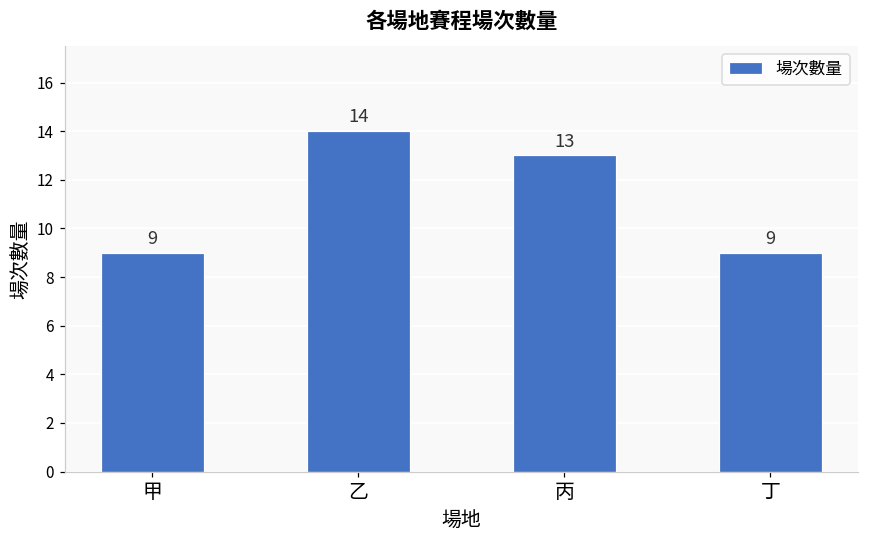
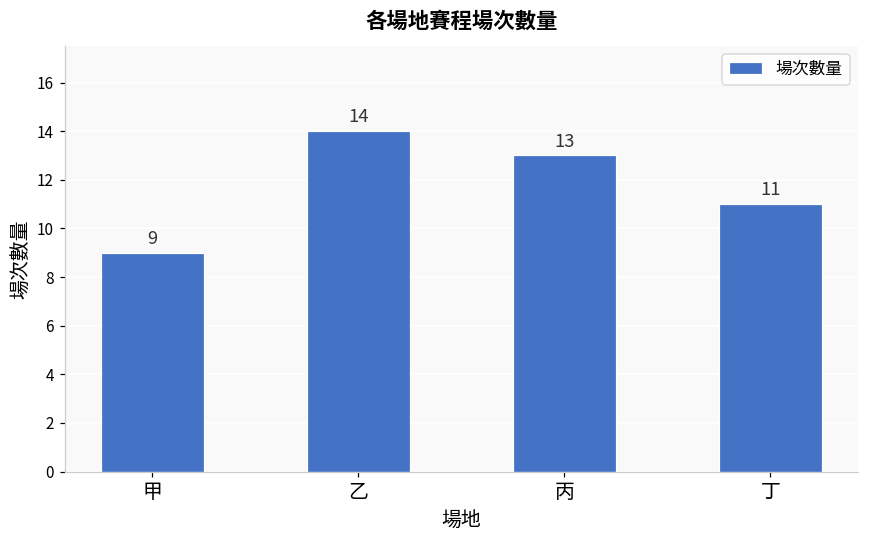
丁: 9 -> 11
